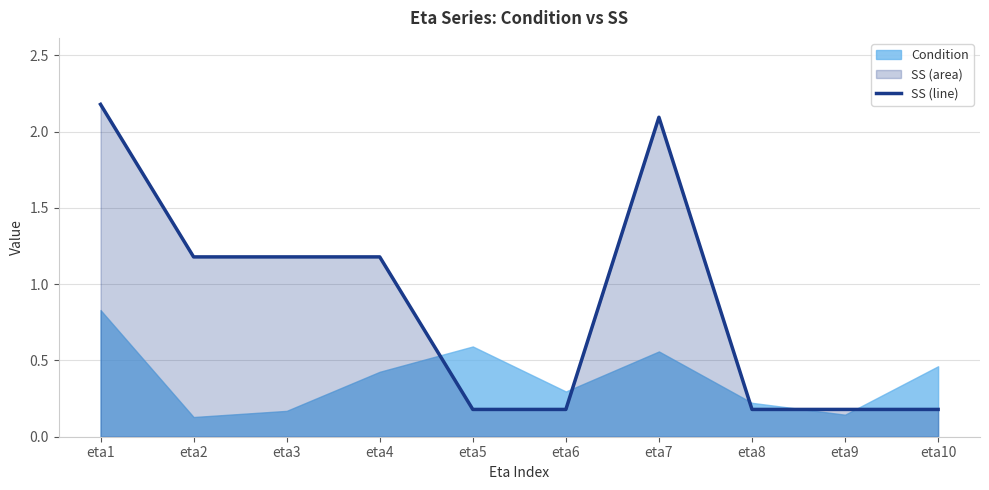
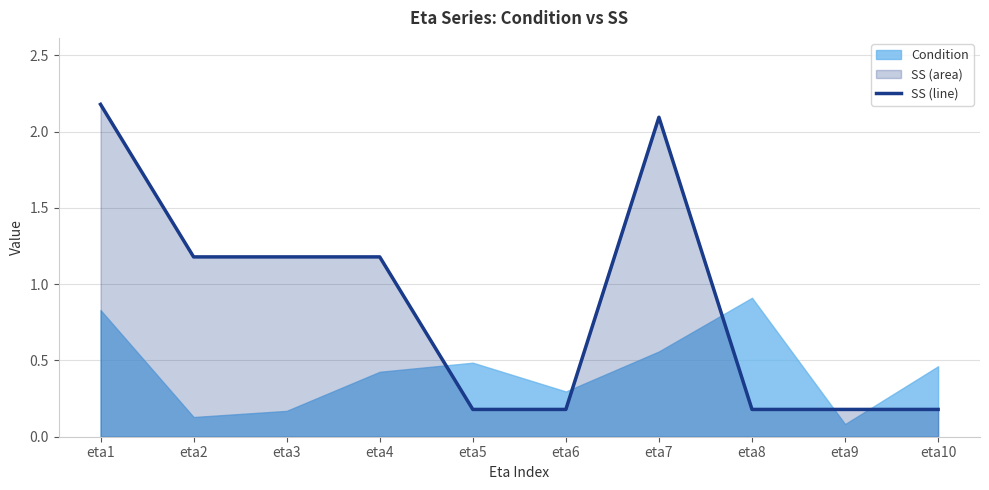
Condition, eta5: 0.59 -> 0.49
Condition, eta8: 0.22 -> 0.91
Condition, eta9: 0.14 -> 0.08
